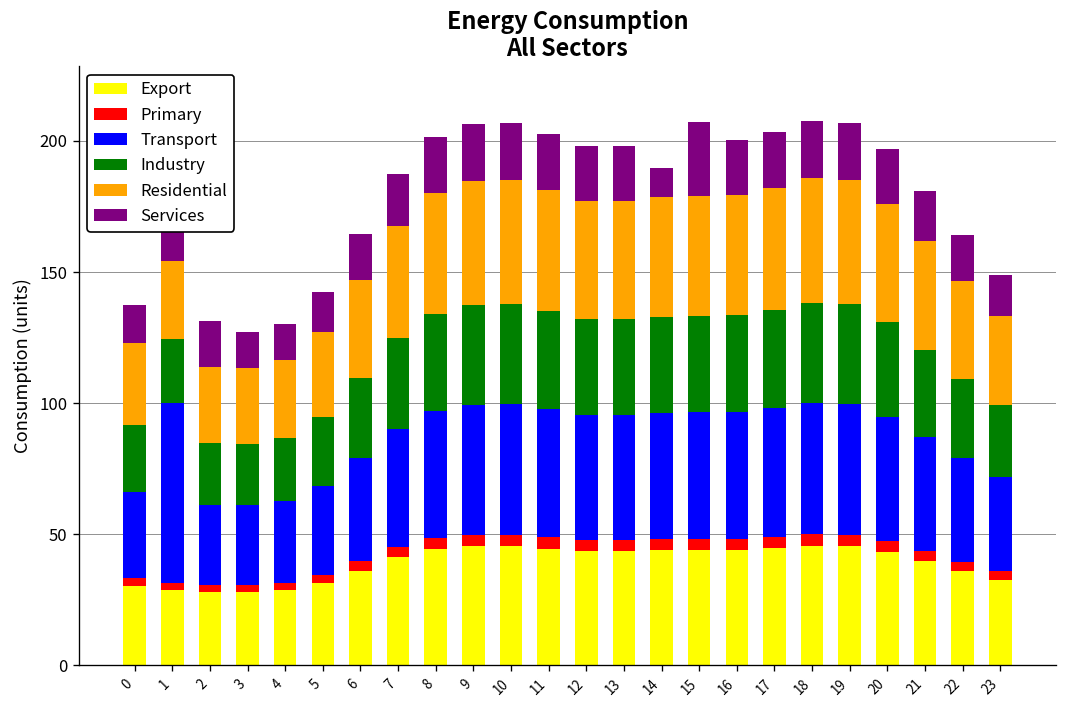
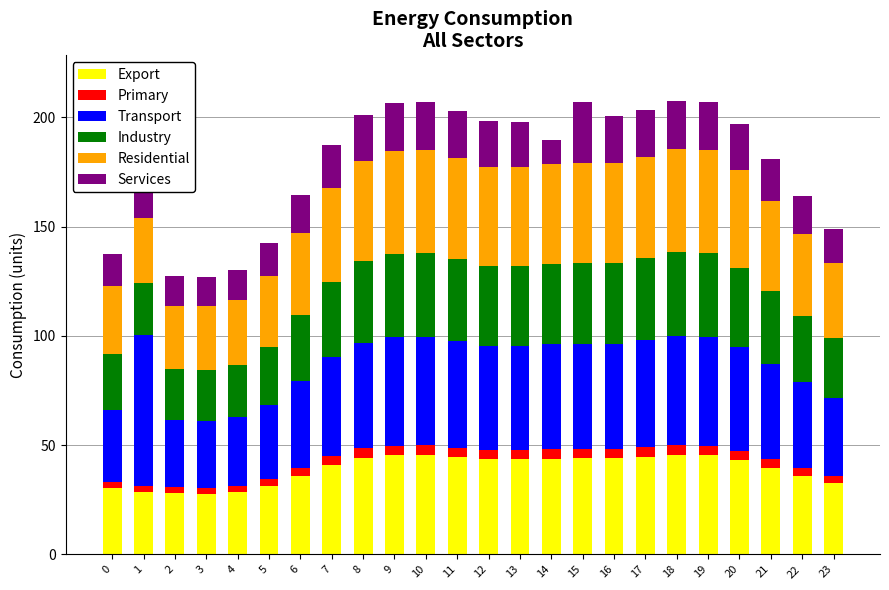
Services, 2: 18 -> 13
